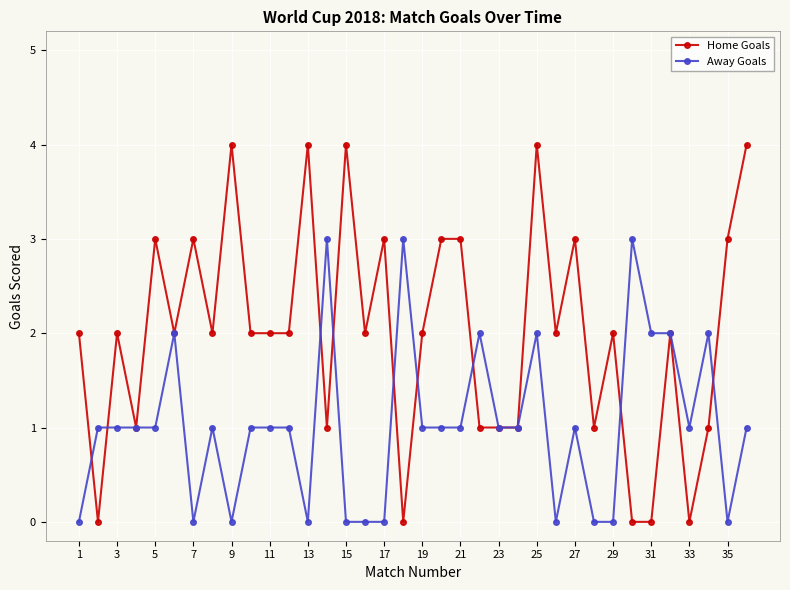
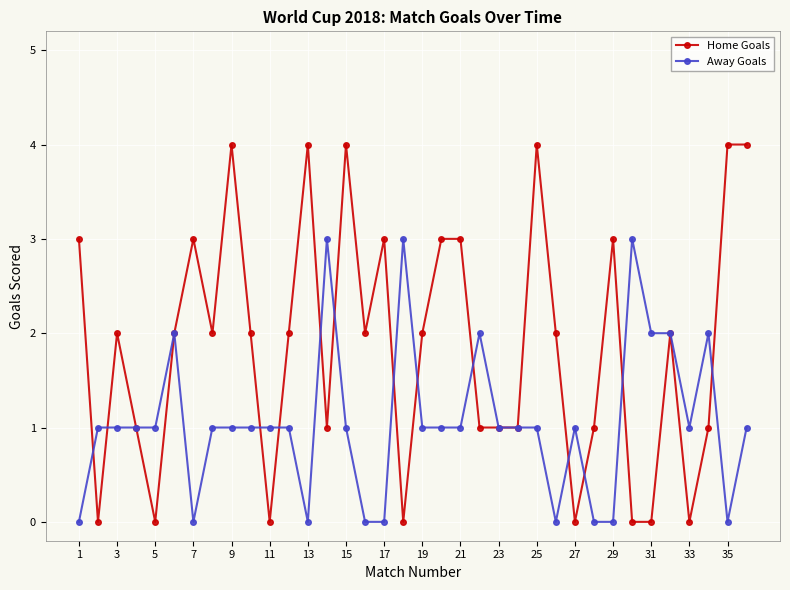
Home Goals, 1: 2 -> 3
Home Goals, 5: 3 -> 0
Away Goals, 9: 0 -> 1
Home Goals, 11: 2 -> 0
Away Goals, 15: 0 -> 1
Away Goals, 25: 2 -> 1
Home Goals, 27: 3 -> 0
Home Goals, 29: 2 -> 3
Home Goals, 35: 3 -> 4
